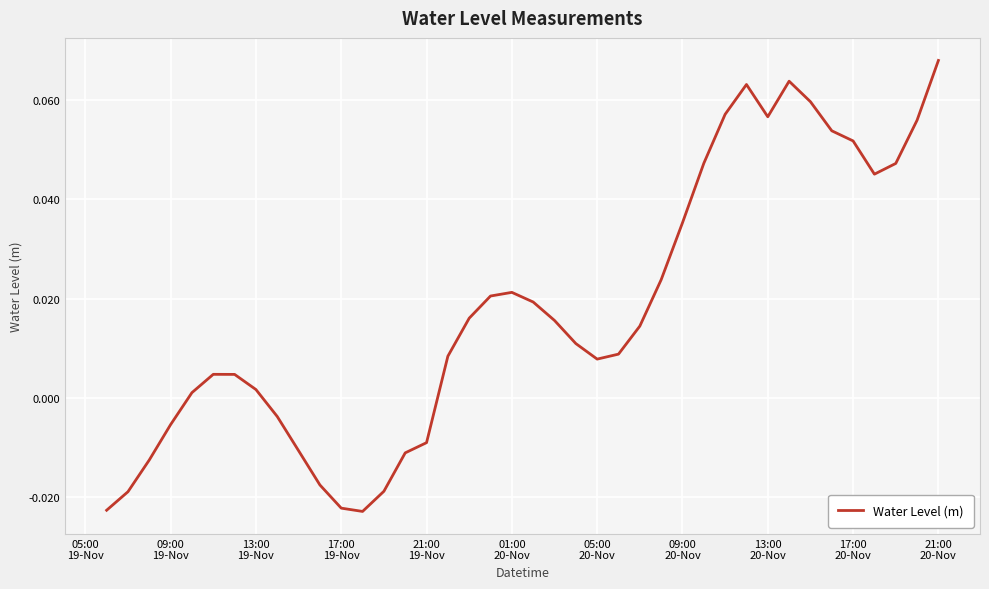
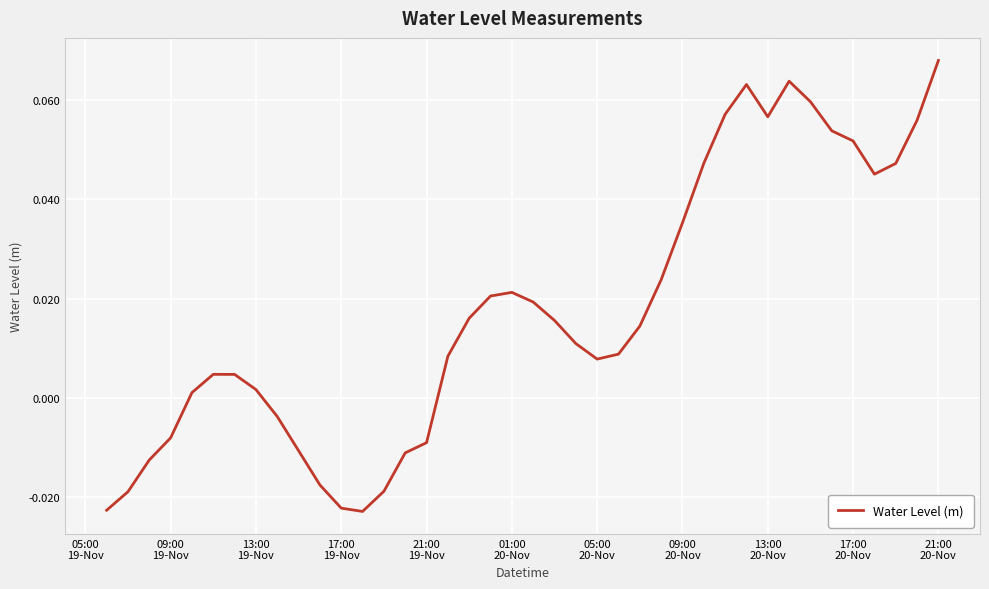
09:00 19-Nov: -0.005 -> -0.008
